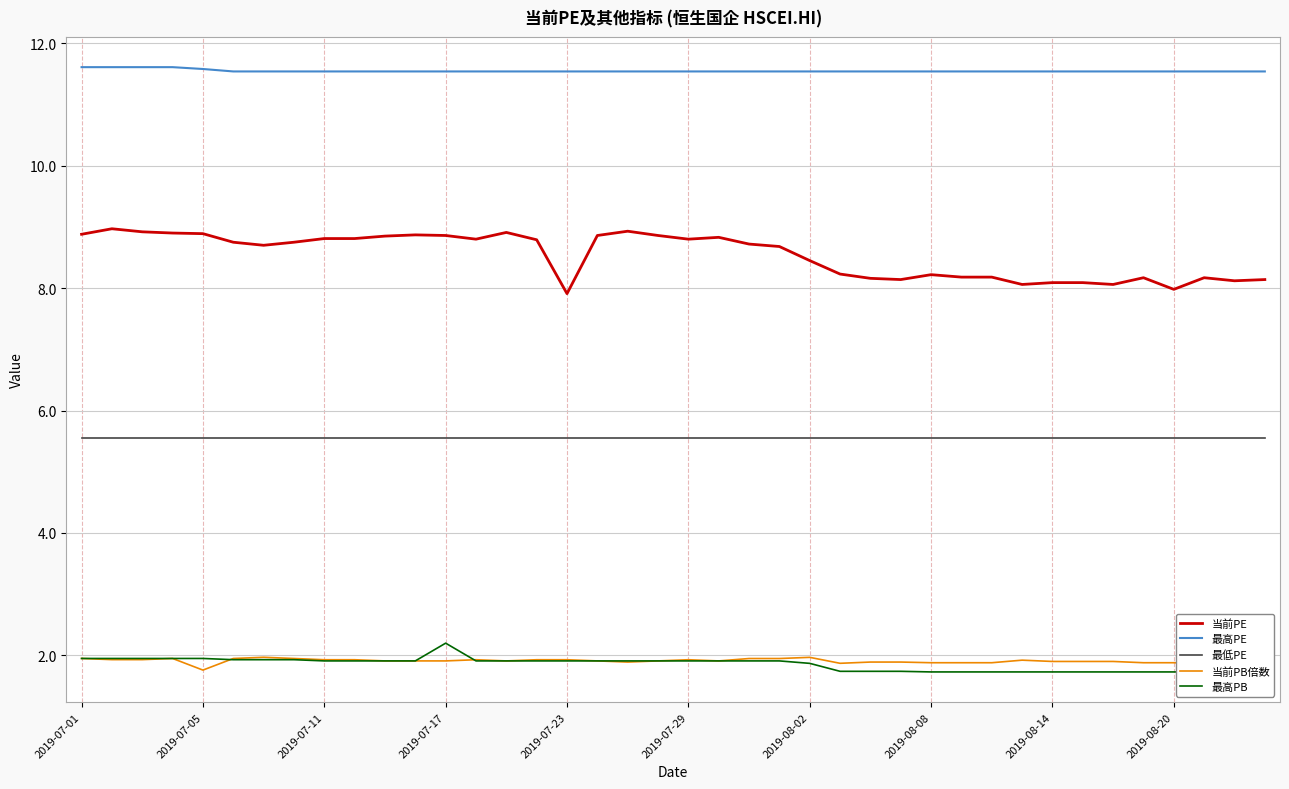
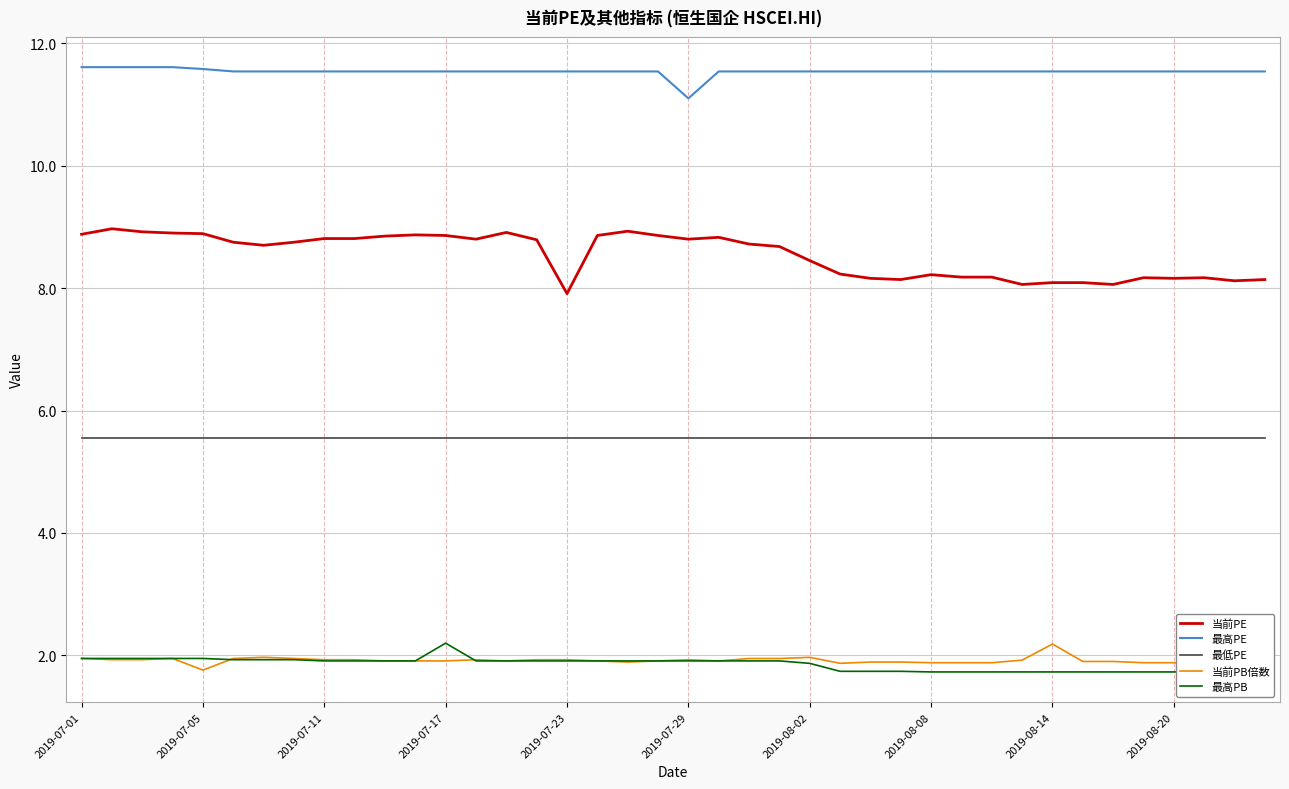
最高PE, 2019-07-29: 11.5 -> 11.1
当前PB倍数, 2019-08-14: 1.9 -> 2.2
当前PE, 2019-08-20: 8.0 -> 8.2
